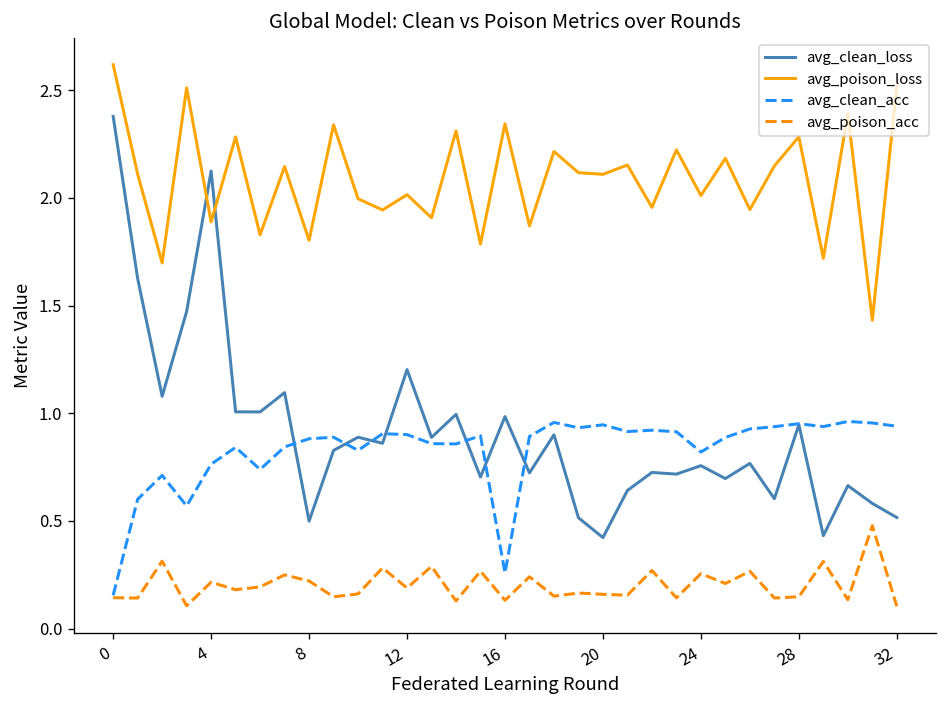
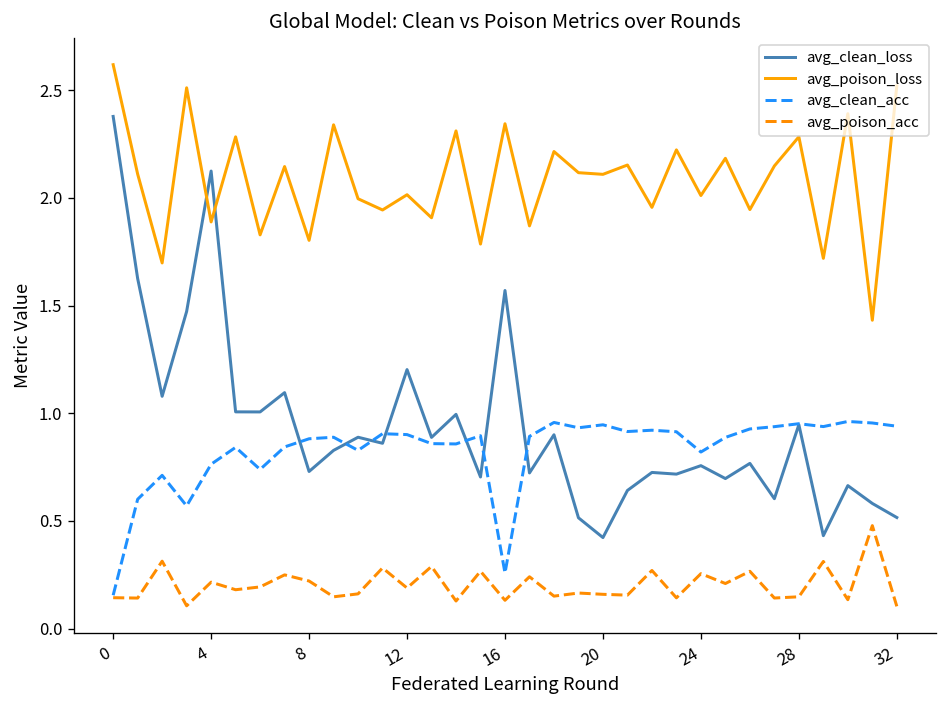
avg_clean_loss, 8: 0.50 -> 0.73
avg_clean_loss, 16: 0.98 -> 1.57
